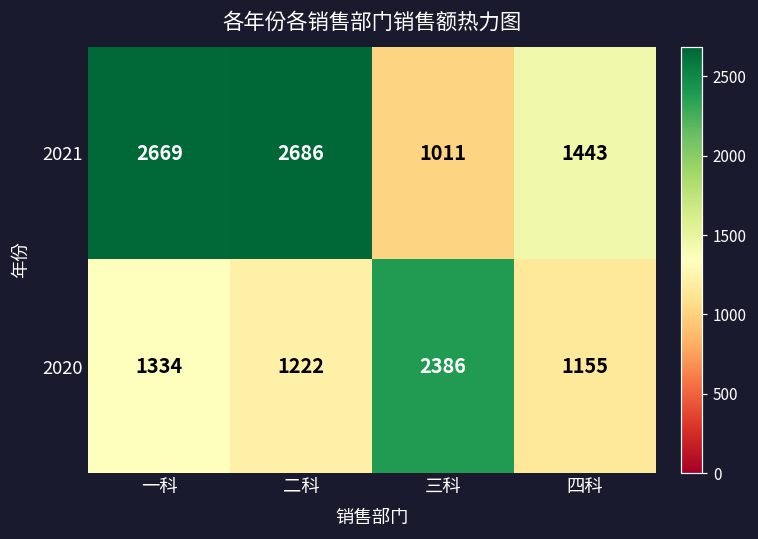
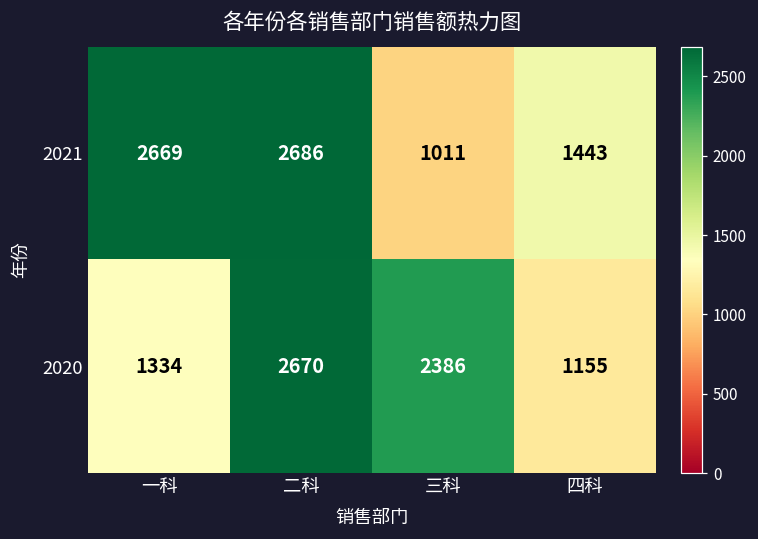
2020, 二科: 1222 -> 2670
